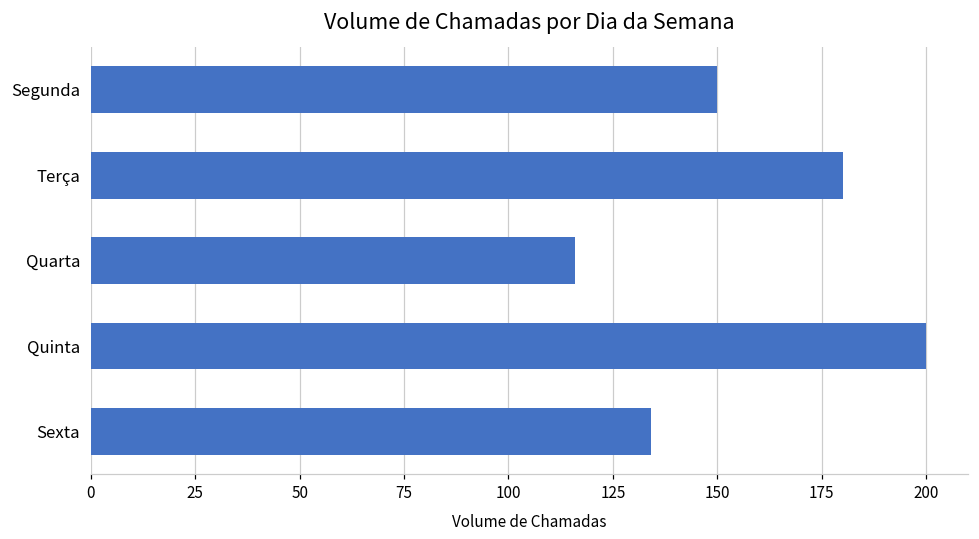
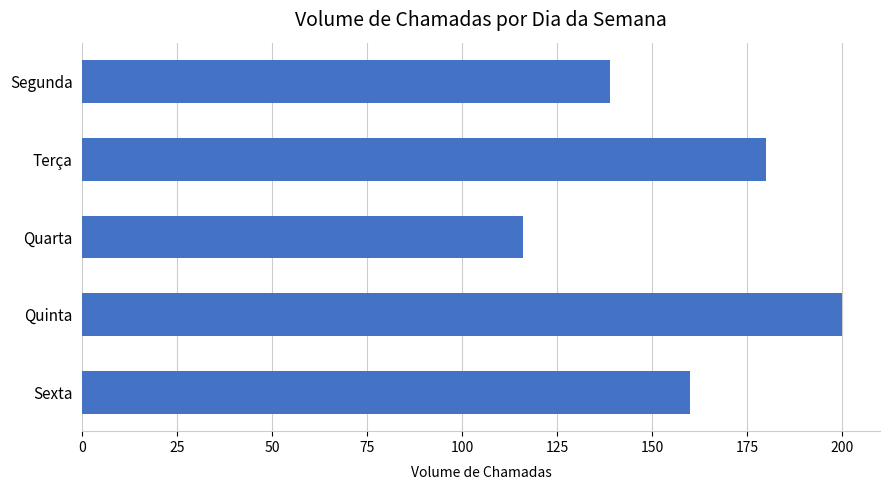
Segunda: 150 -> 139
Sexta: 134 -> 160
